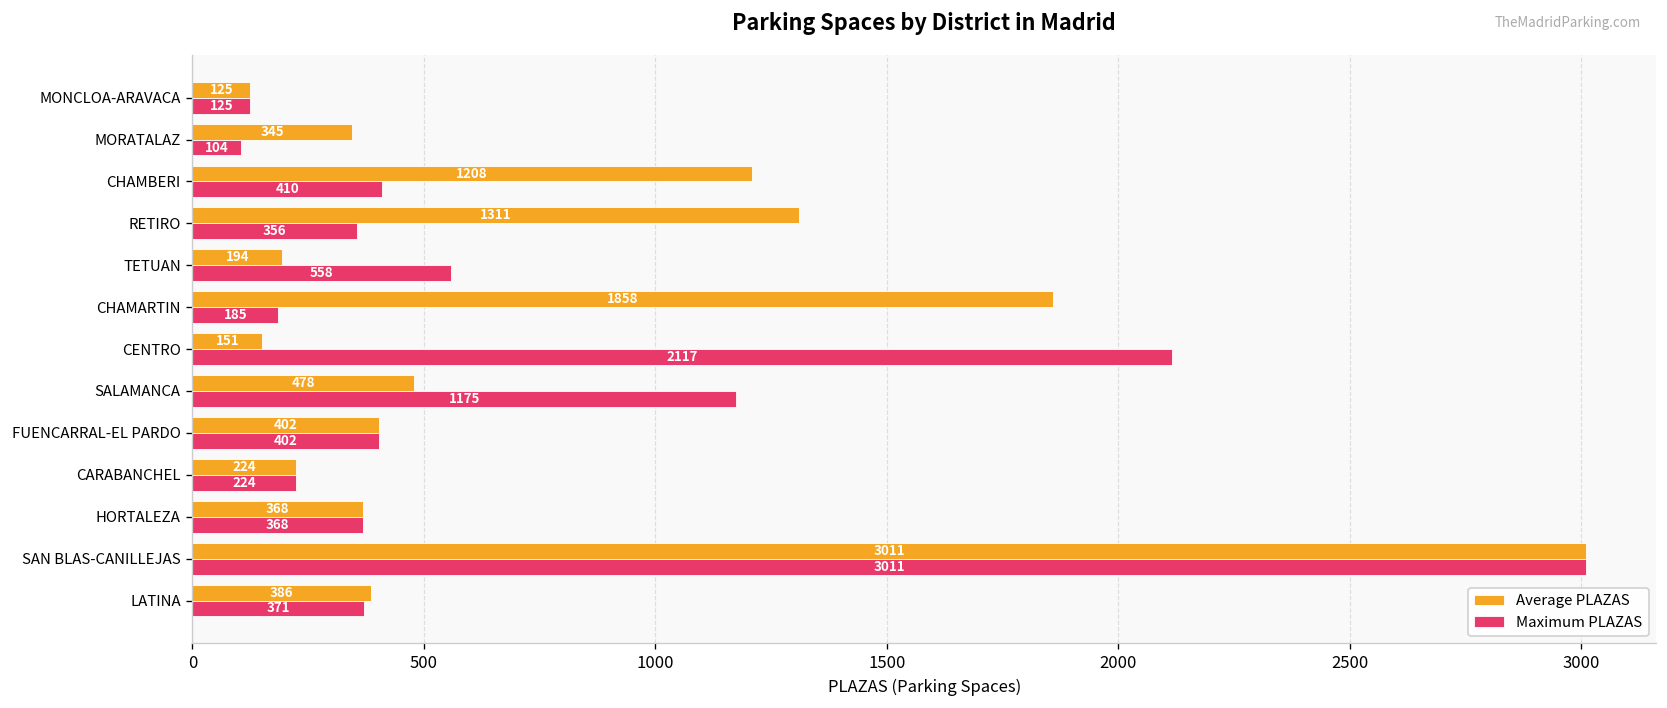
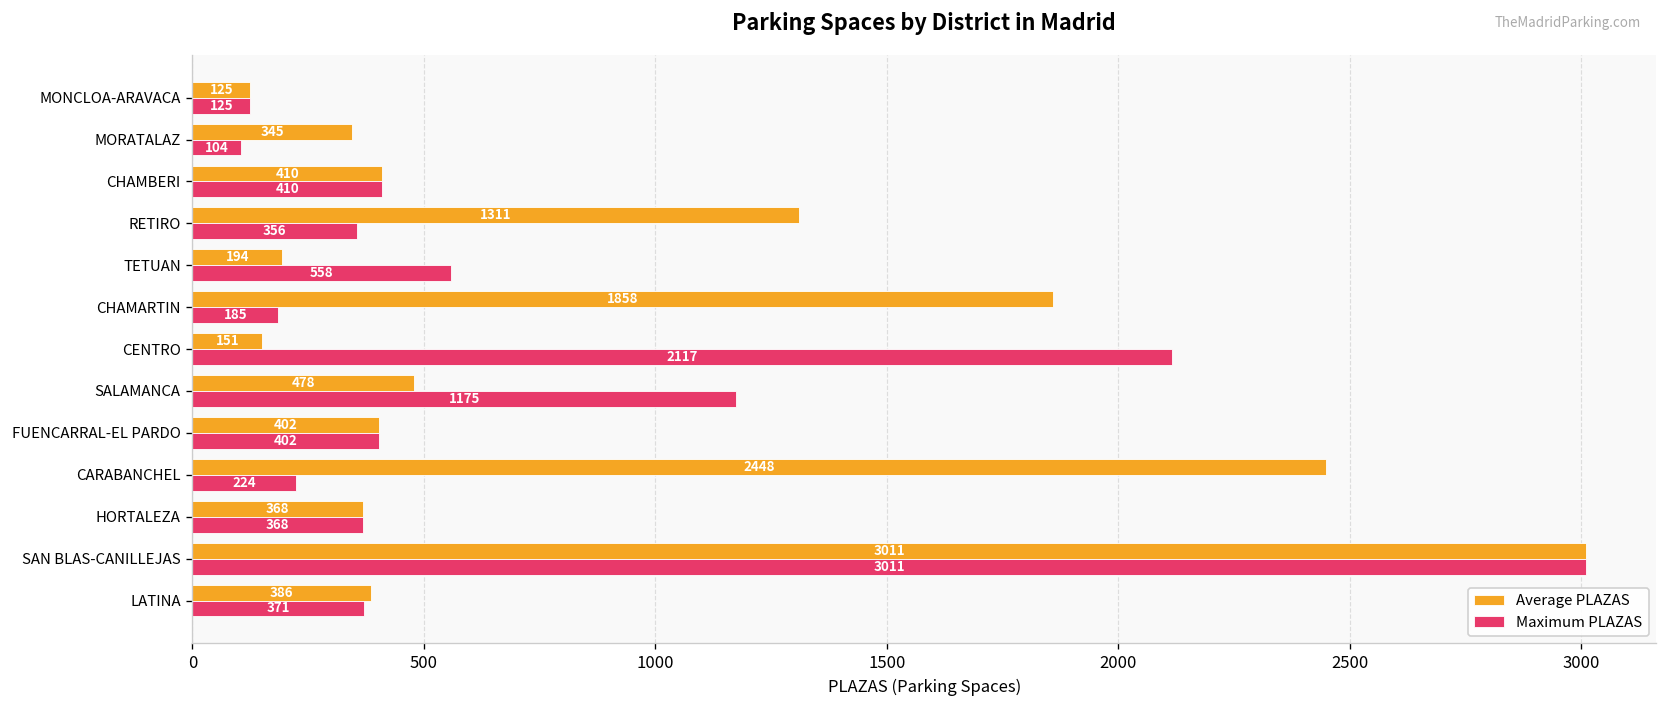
Average PLAZAS, CHAMBERI: 1208 -> 410
Average PLAZAS, CARABANCHEL: 224 -> 2448
